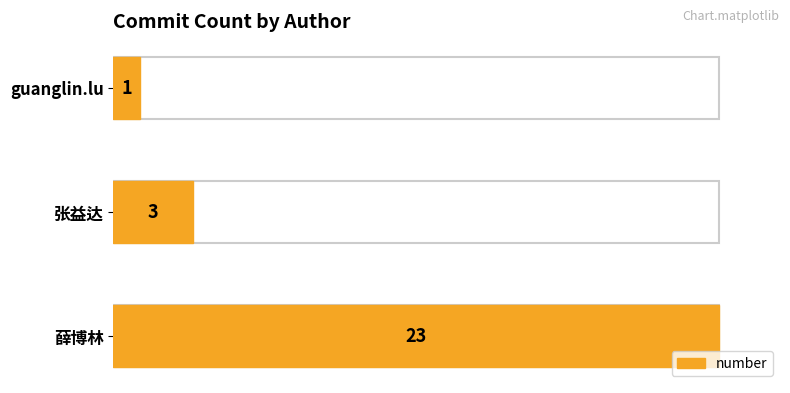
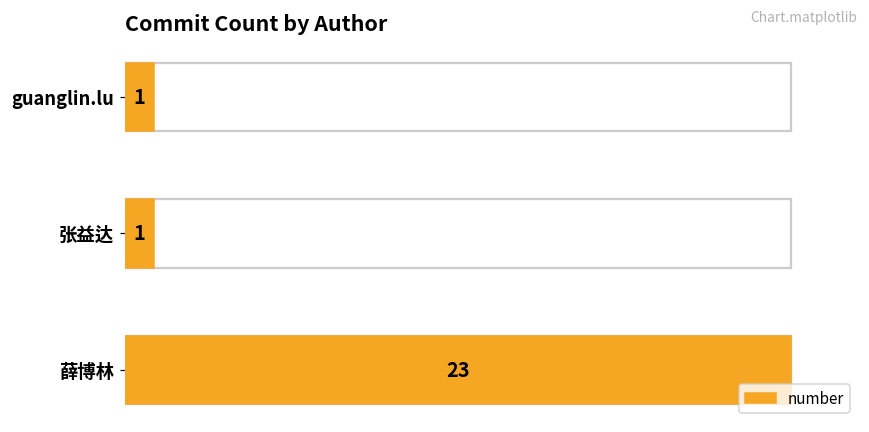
张益达: 3 -> 1
